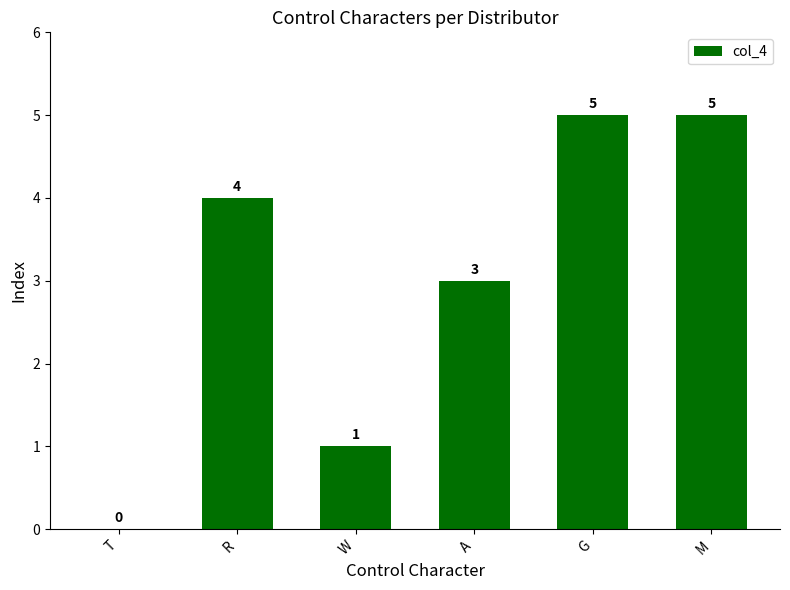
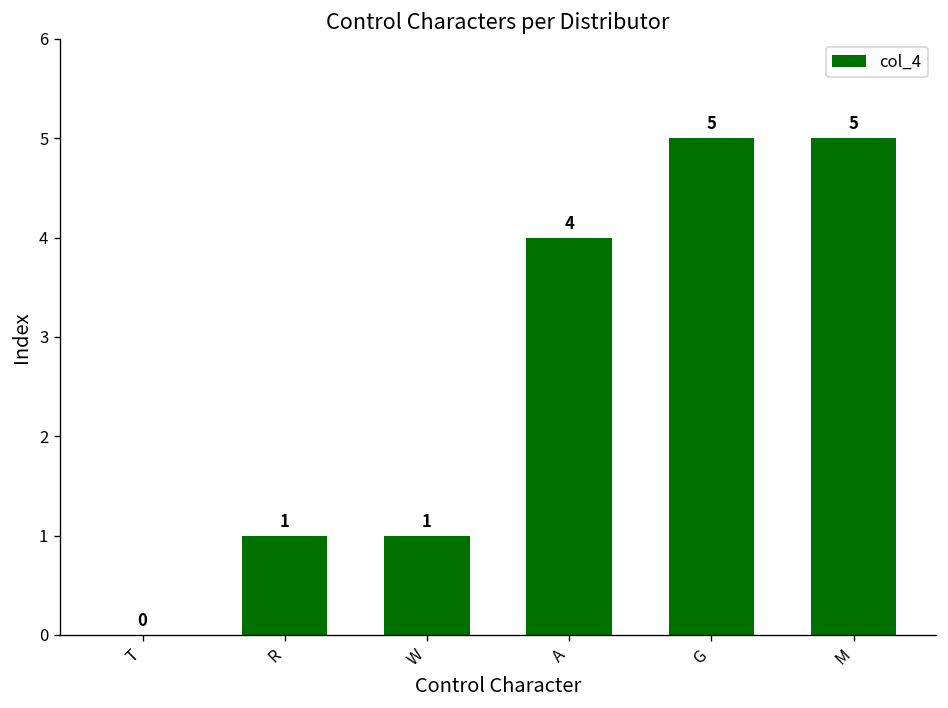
R: 4 -> 1
A: 3 -> 4
